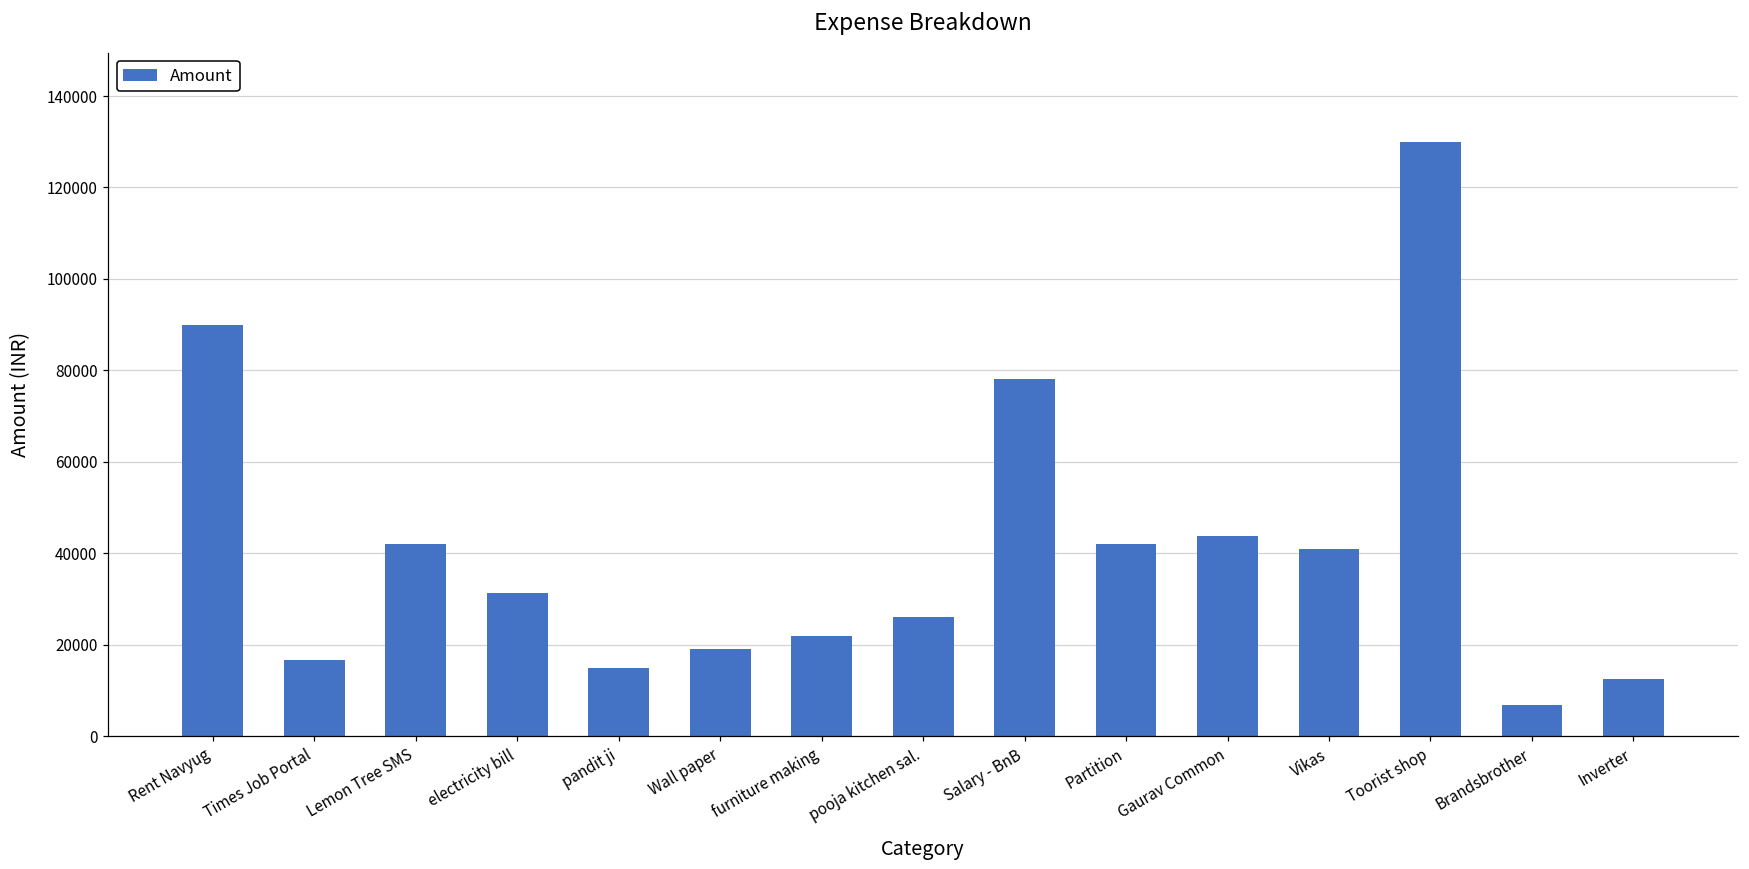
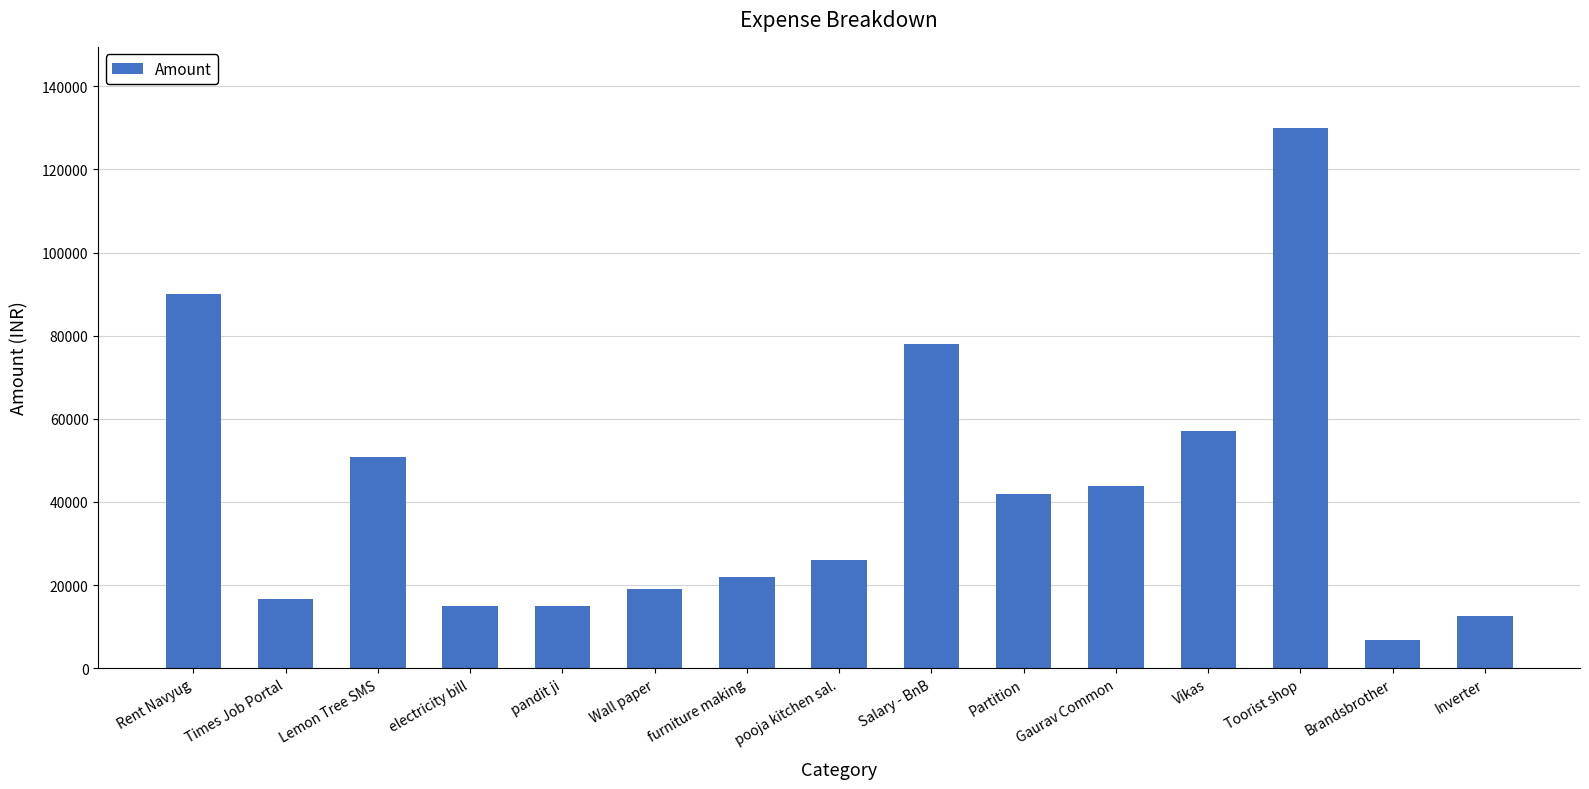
Lemon Tree SMS: 42000 -> 51000
electricity bill: 31000 -> 15000
Vikas: 41000 -> 57000
